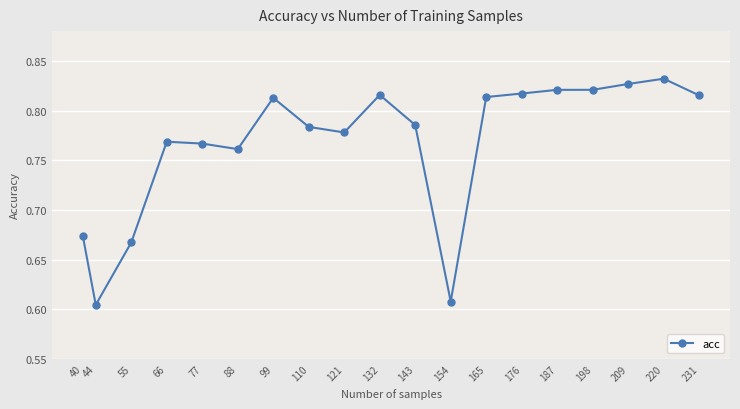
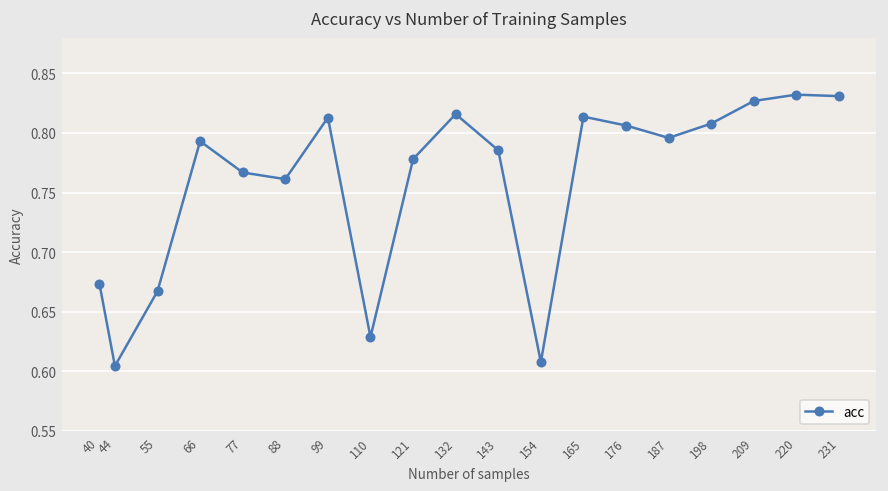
66: 0.77 -> 0.79
110: 0.78 -> 0.63
176: 0.82 -> 0.81
187: 0.82 -> 0.80
198: 0.82 -> 0.81
231: 0.82 -> 0.83
